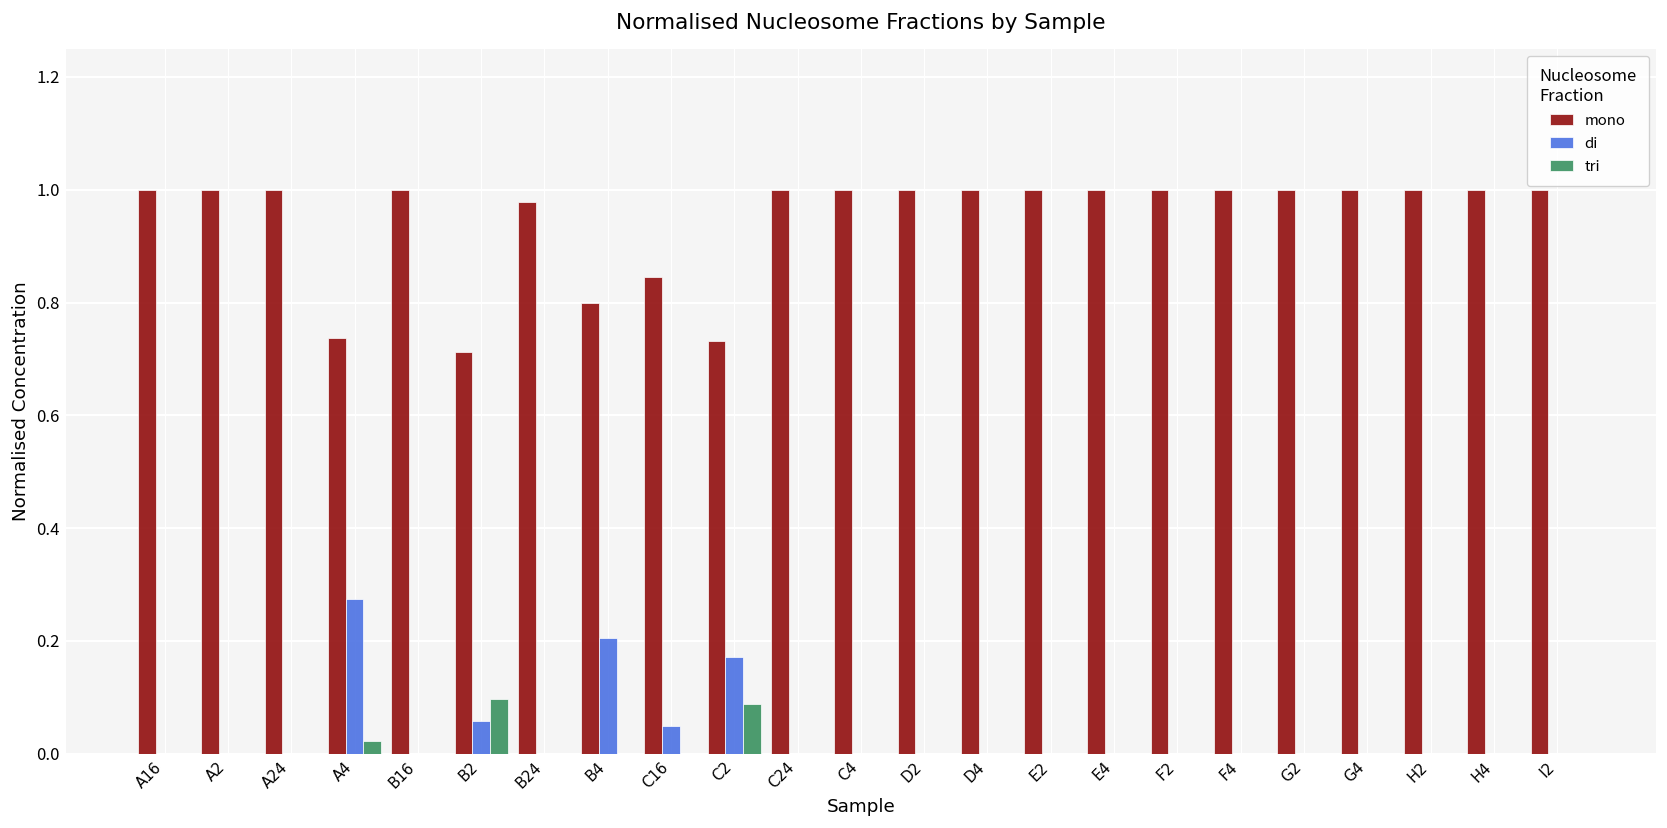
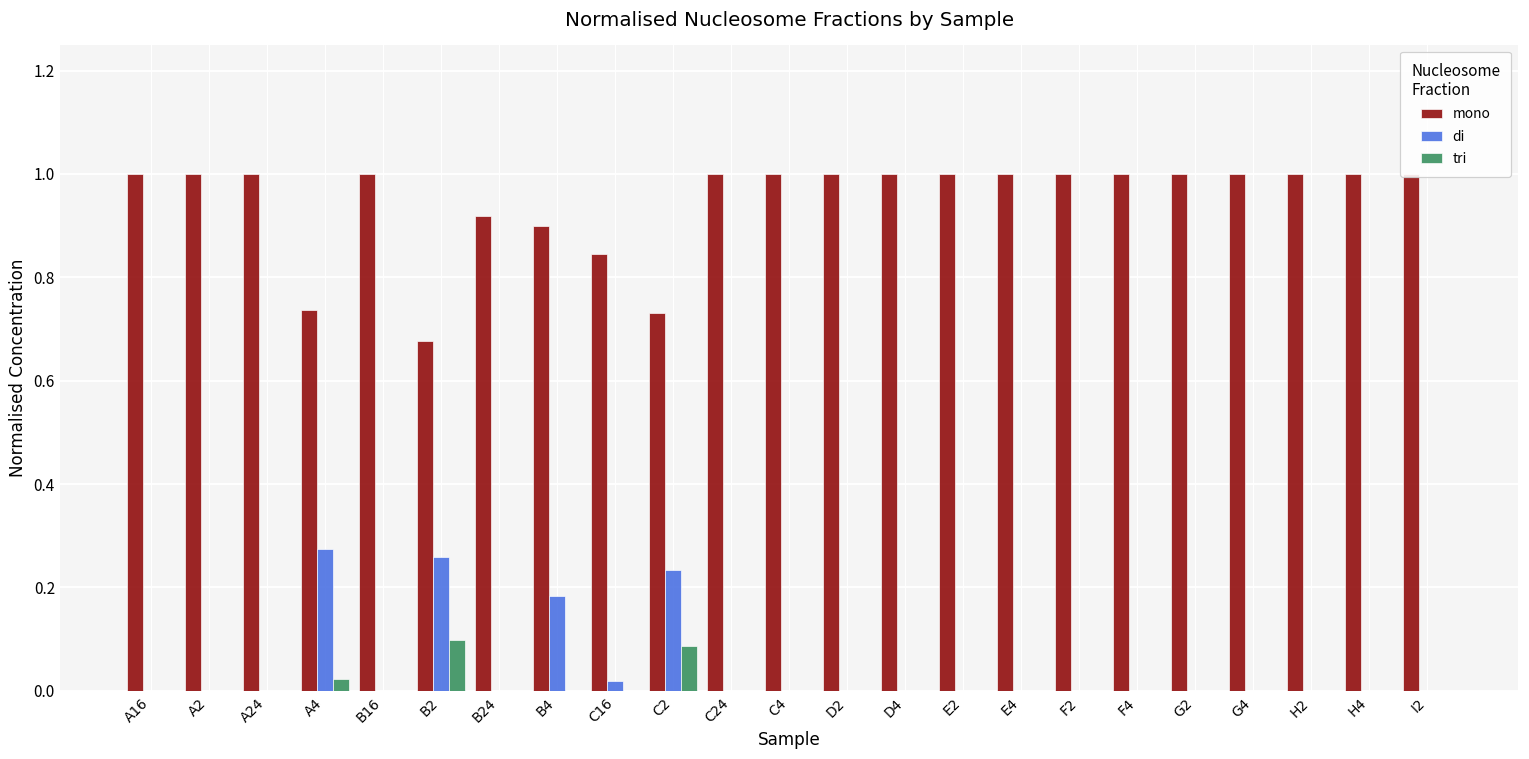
mono, B2: 0.71 -> 0.68
di, B2: 0.06 -> 0.26
mono, B24: 0.98 -> 0.92
mono, B4: 0.8 -> 0.9
di, B4: 0.21 -> 0.18
di, C16: 0.05 -> 0.02
di, C2: 0.17 -> 0.23
